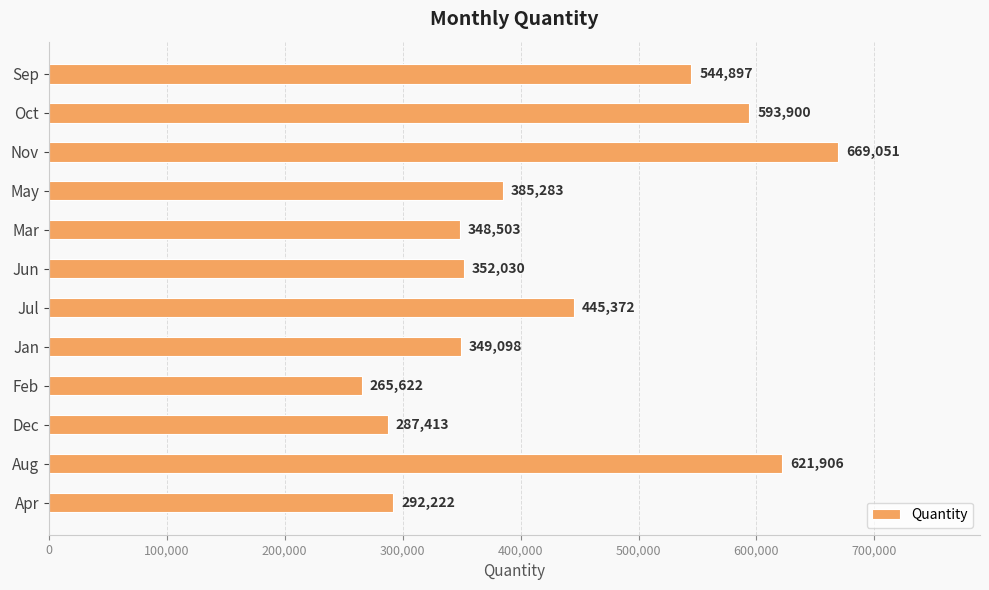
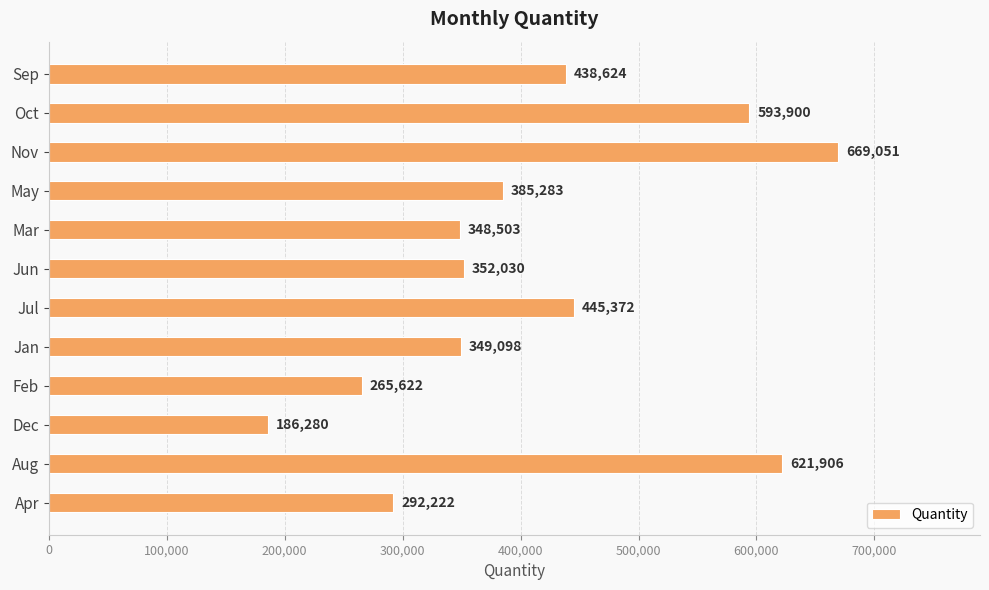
Sep: 544,897 -> 438,624
Dec: 287,413 -> 186,280
